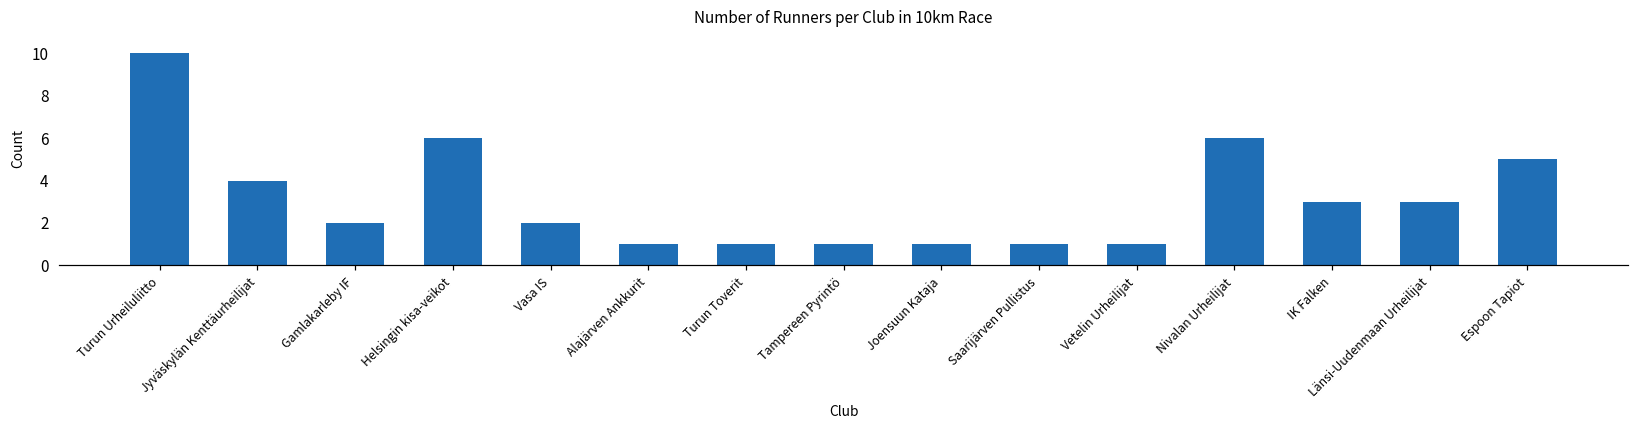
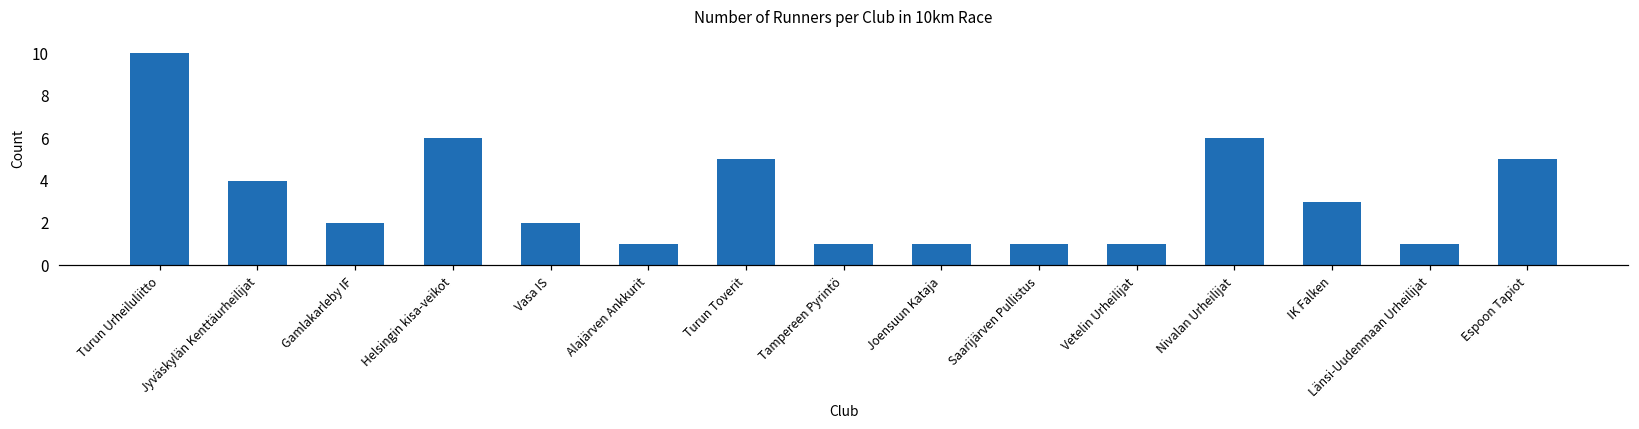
Turun Toverit: 1 -> 5
Länsi-Uudenmaan Urheilijat: 3 -> 1
